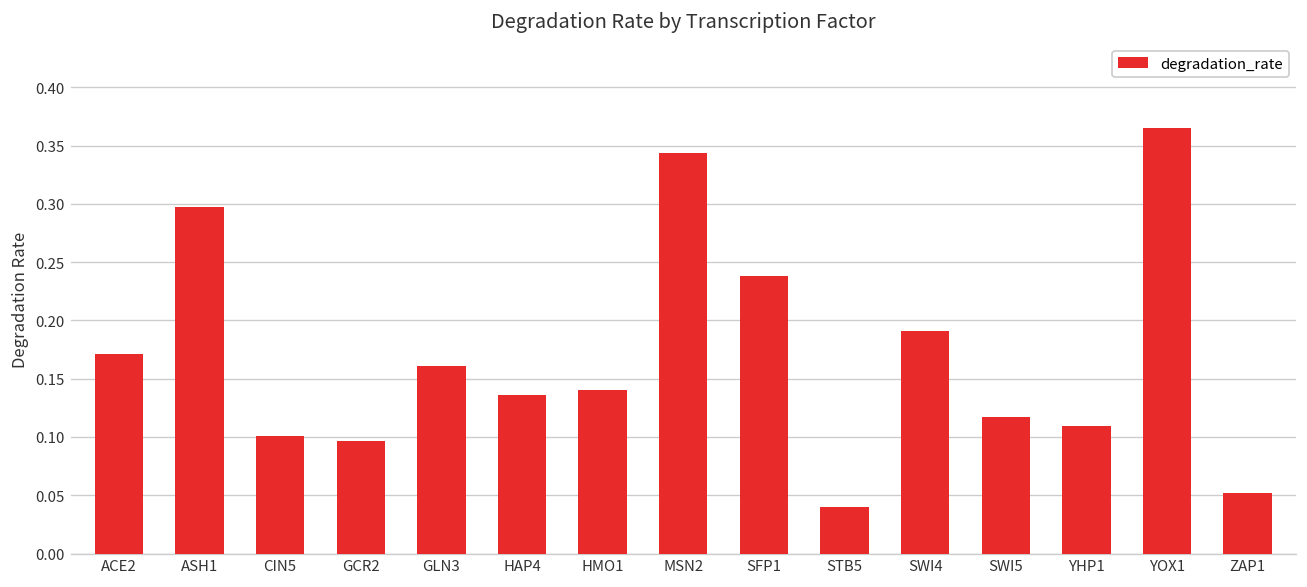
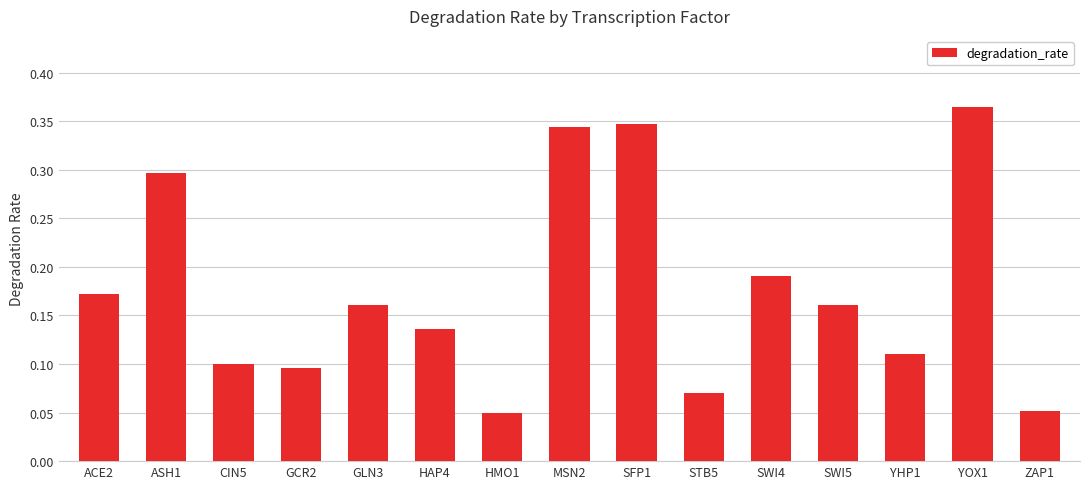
HMO1: 0.14 -> 0.05
SFP1: 0.24 -> 0.35
STB5: 0.04 -> 0.07
SWI5: 0.12 -> 0.16
